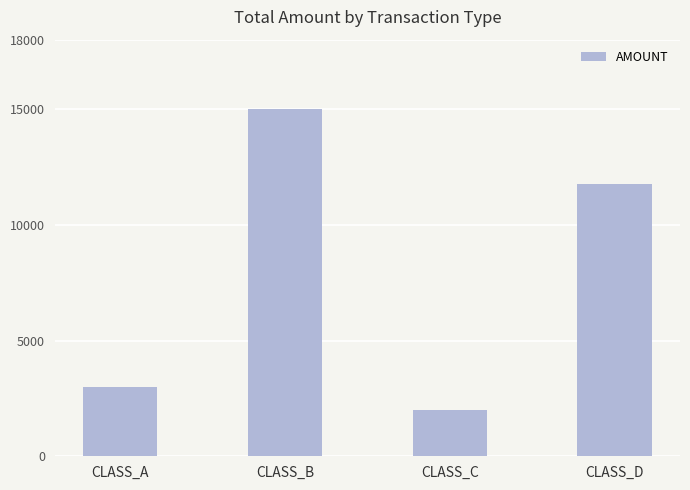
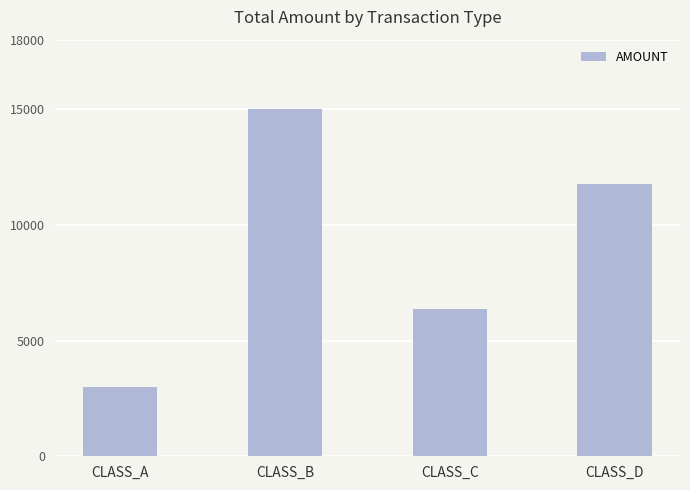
CLASS_C: 2000 -> 6300
